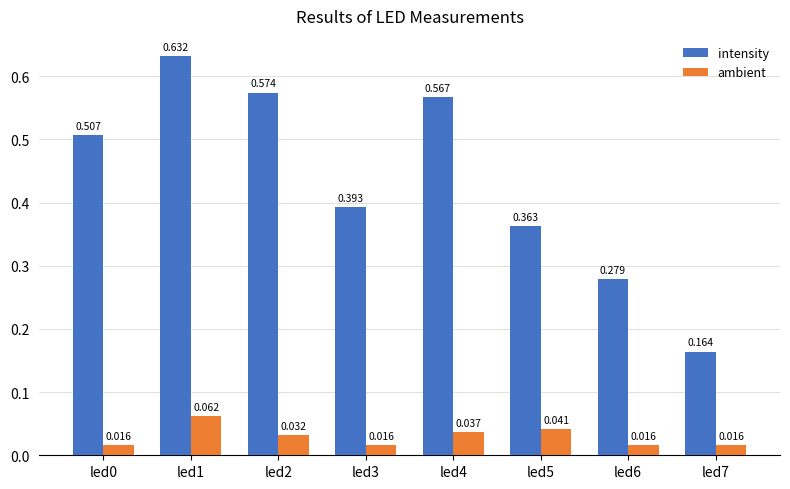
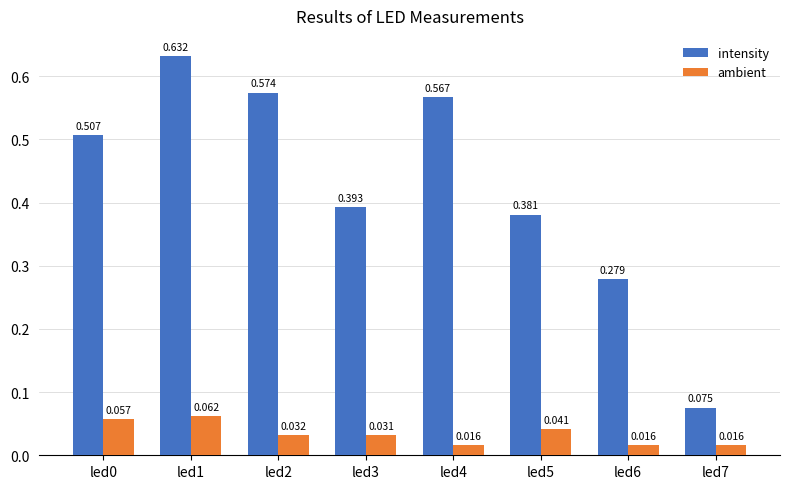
ambient, led0: 0.016 -> 0.057
ambient, led3: 0.016 -> 0.031
ambient, led4: 0.037 -> 0.016
intensity, led5: 0.363 -> 0.381
intensity, led7: 0.164 -> 0.075
